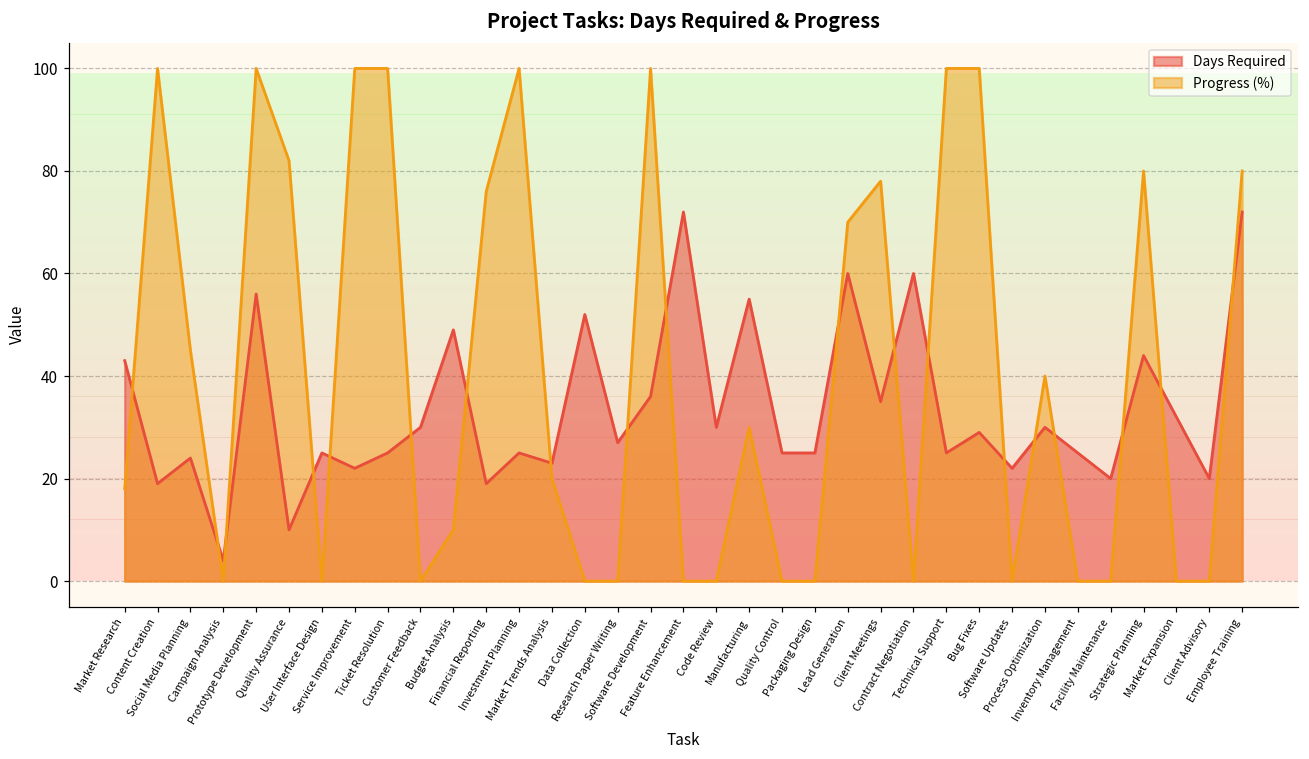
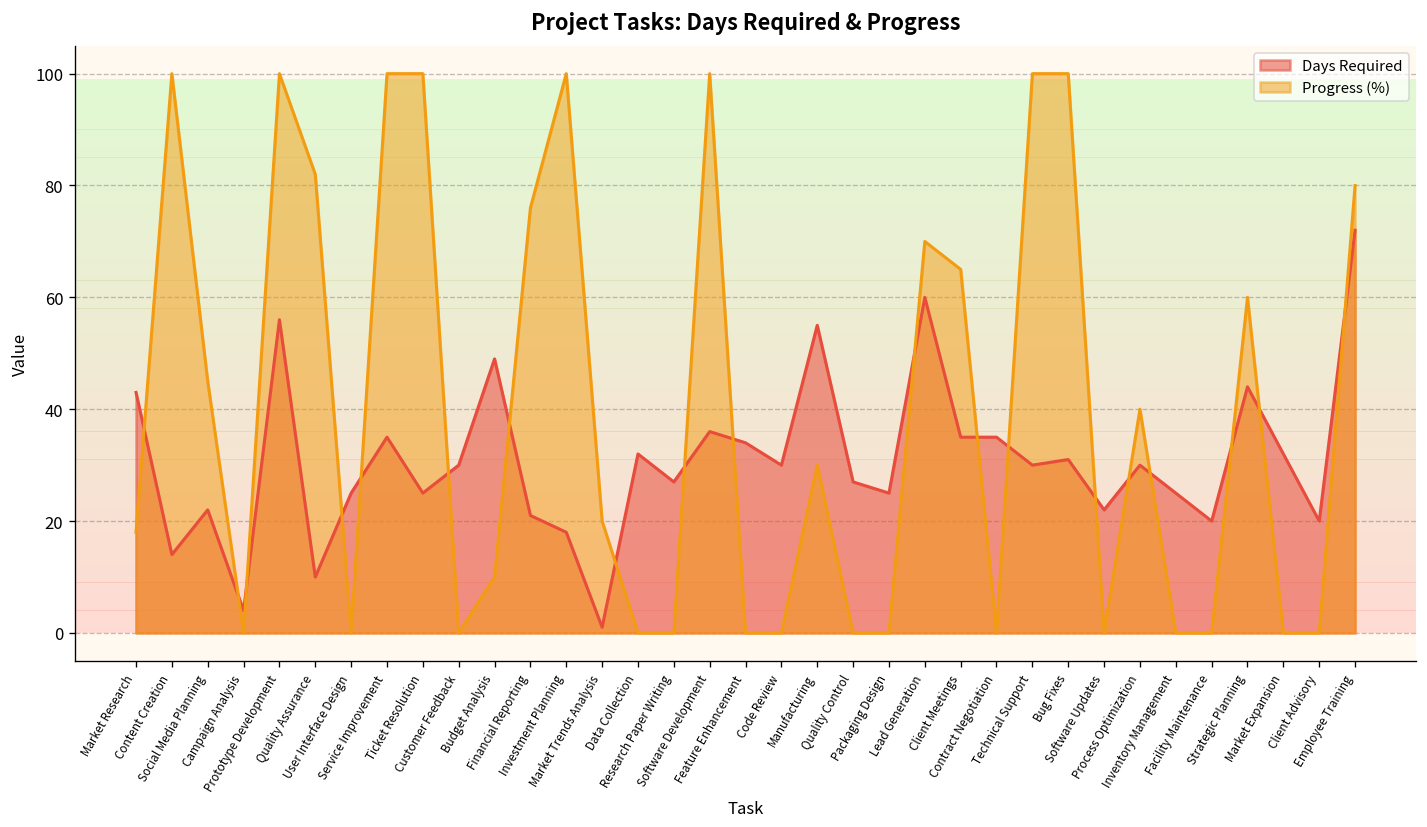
Days Required, Content Creation: 19 -> 14
Days Required, Social Media Planning: 24 -> 22
Days Required, Service Improvement: 22 -> 35
Days Required, Financial Reporting: 19 -> 21
Days Required, Investment Planning: 25 -> 18
Days Required, Market Trends Analysis: 23 -> 1
Days Required, Data Collection: 52 -> 32
Days Required, Feature Enhancement: 72 -> 34
Days Required, Quality Control: 25 -> 27
Progress (%), Client Meetings: 78 -> 65
Days Required, Contract Negotiation: 60 -> 35
Days Required, Technical Support: 25 -> 30
Days Required, Bug Fixes: 29 -> 31
Progress (%), Strategic Planning: 80 -> 60
